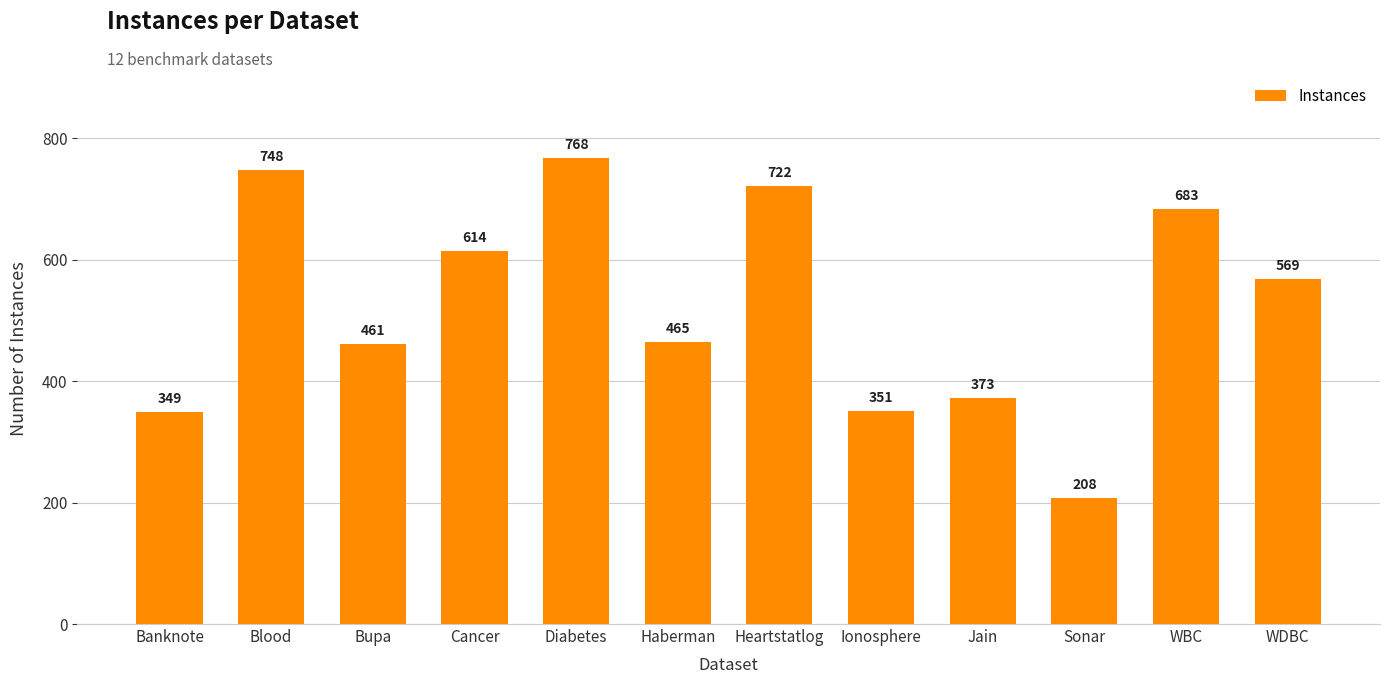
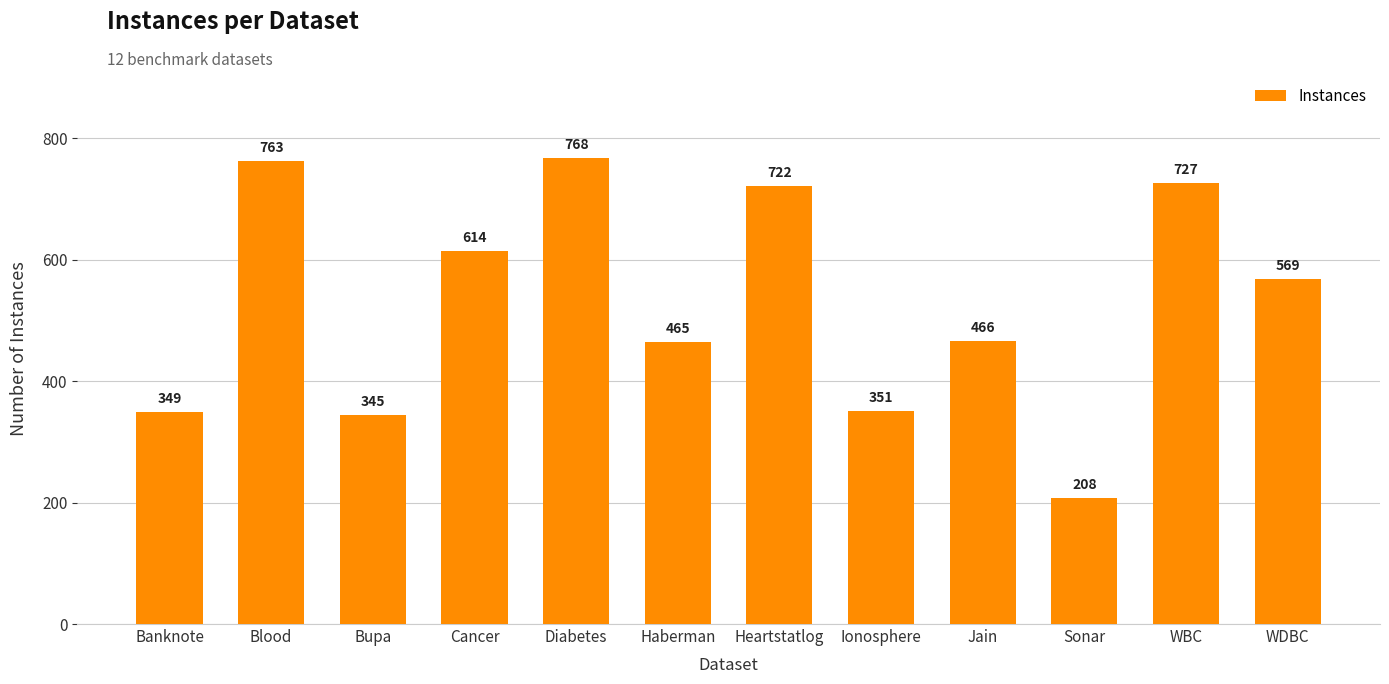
Blood: 748 -> 763
Bupa: 461 -> 345
Jain: 373 -> 466
WBC: 683 -> 727
